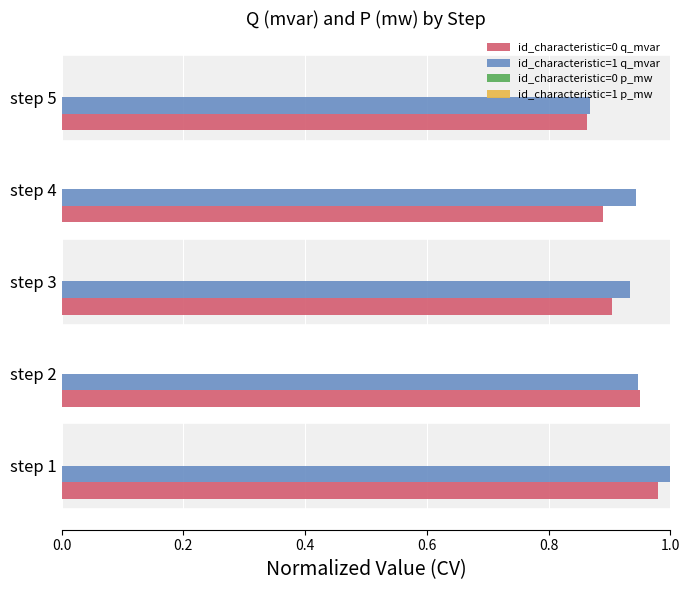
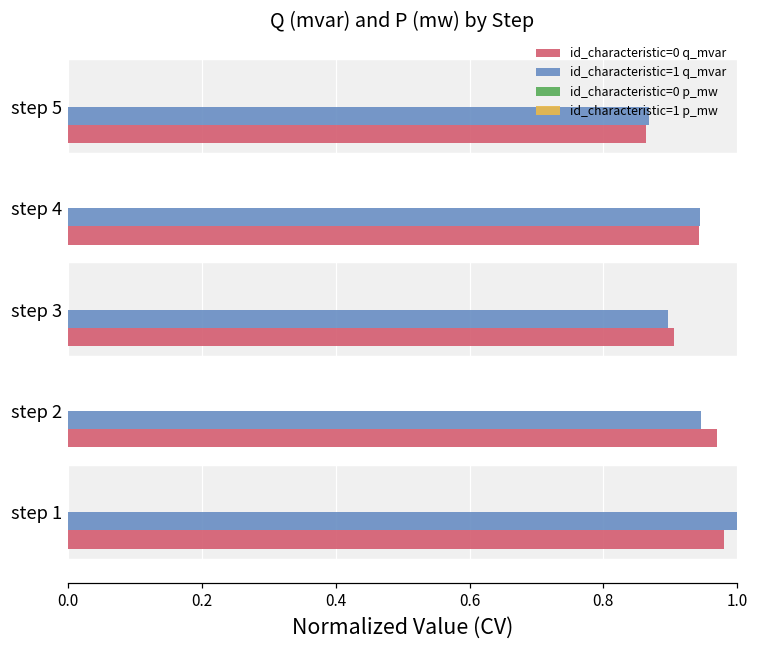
id_characteristic=0 q_mvar, step 4: 0.89 -> 0.94
id_characteristic=1 q_mvar, step 3: 0.93 -> 0.90
id_characteristic=0 q_mvar, step 2: 0.95 -> 0.97
